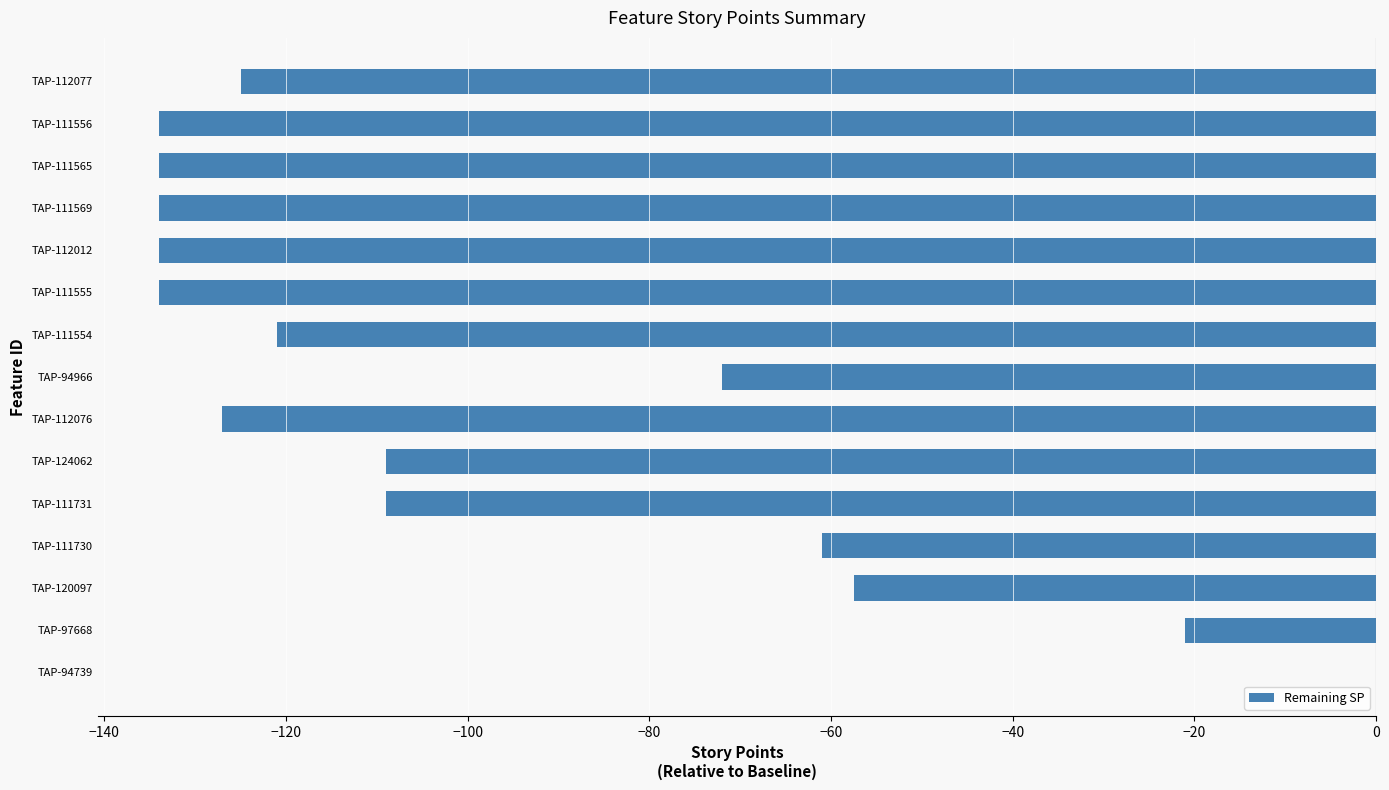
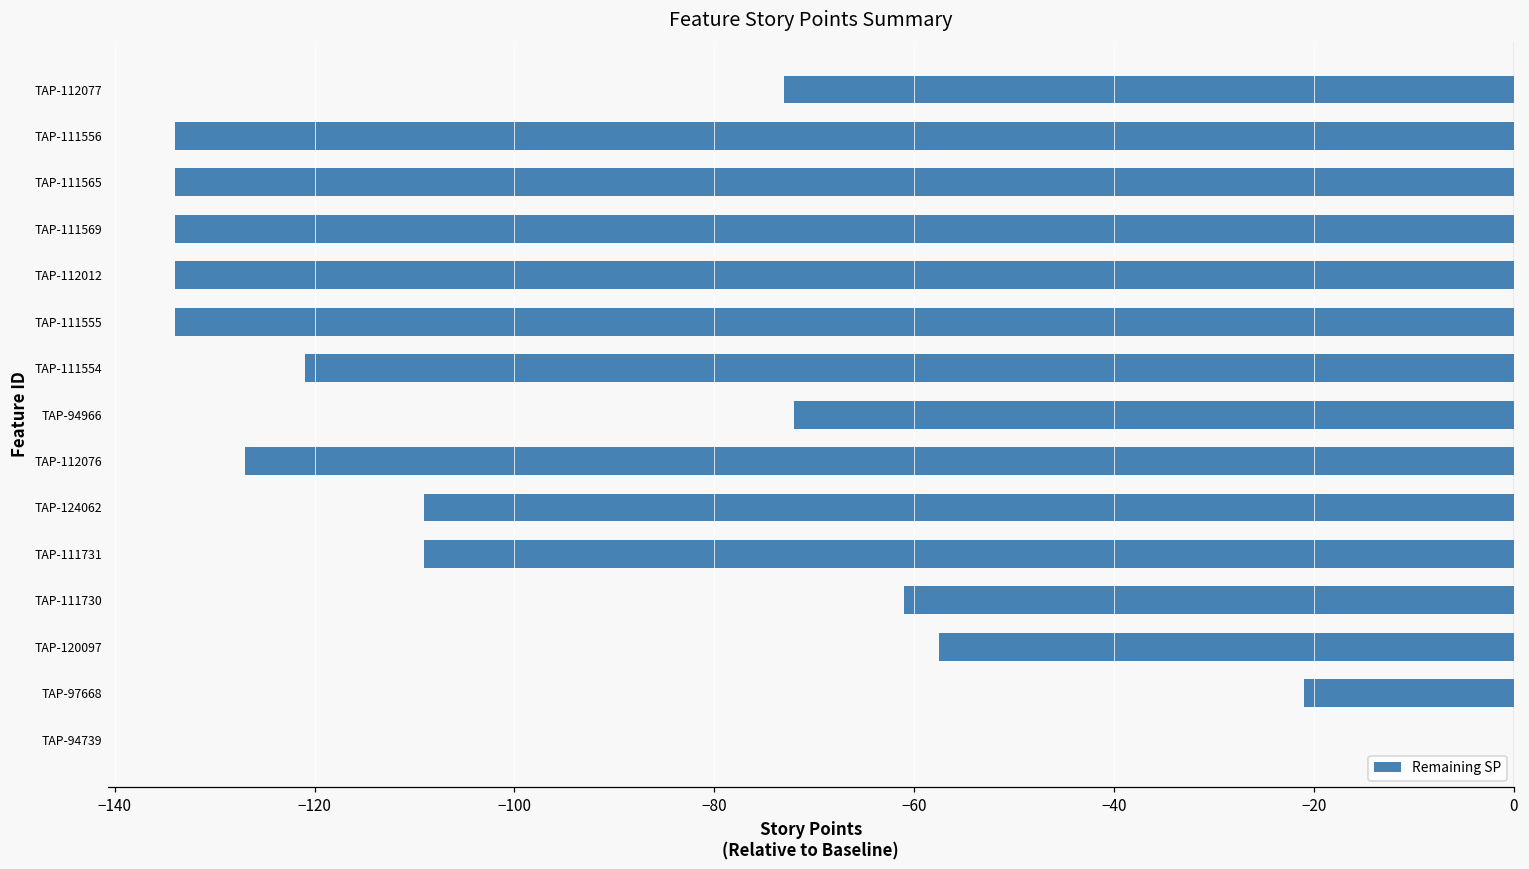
TAP-112077: -125 -> -73
